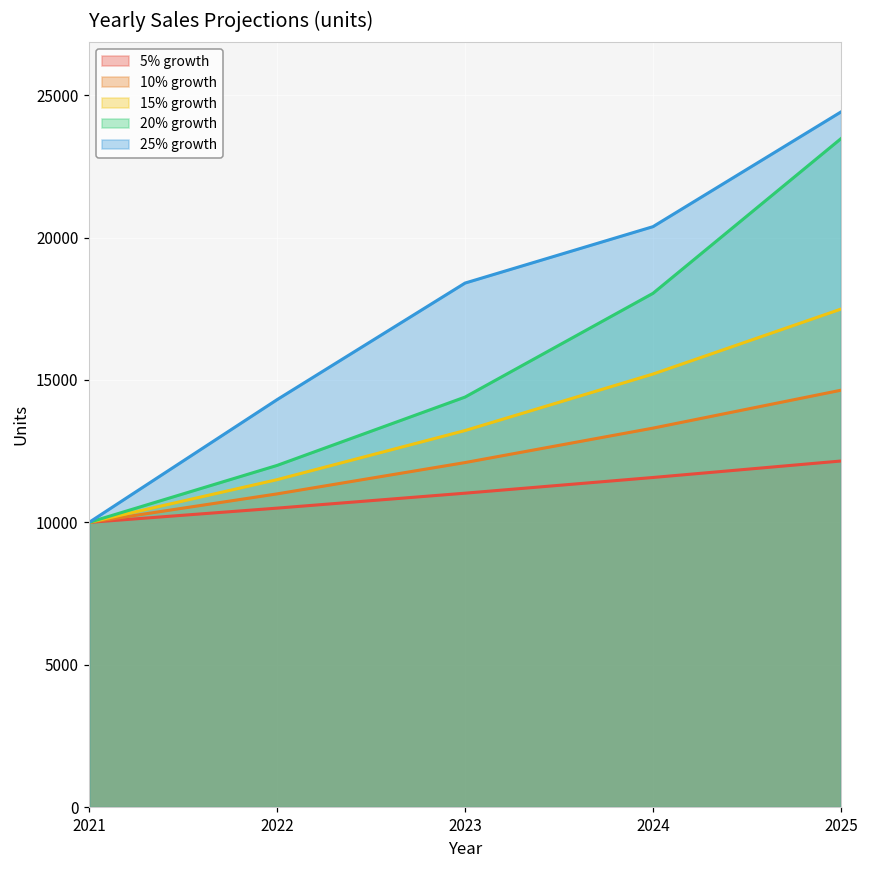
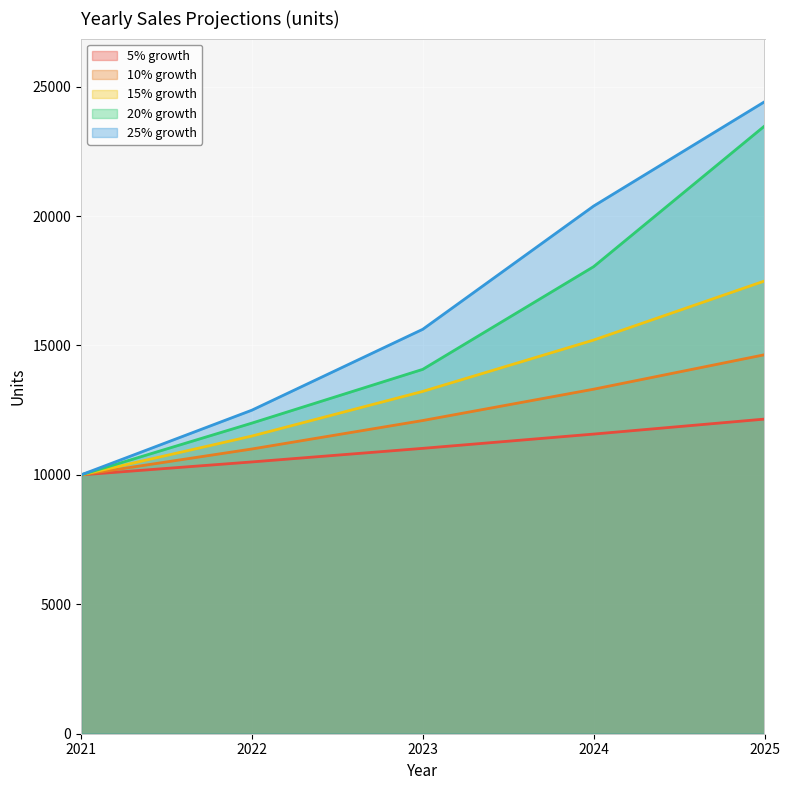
25% growth, 2022: 14300 -> 12500
20% growth, 2023: 14400 -> 14100
25% growth, 2023: 18400 -> 15600
